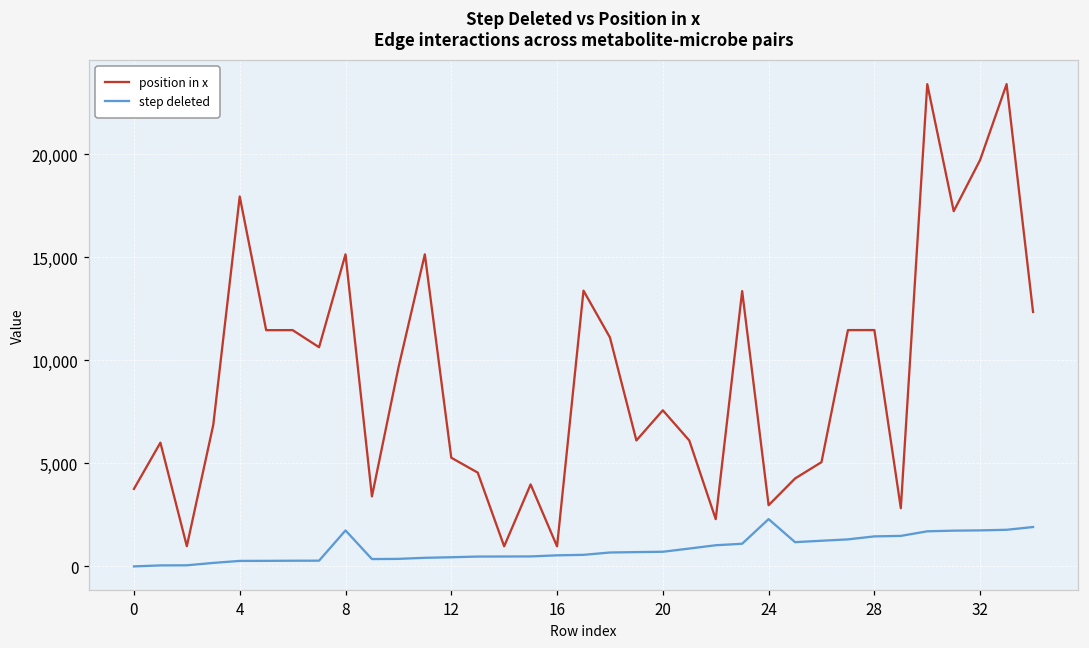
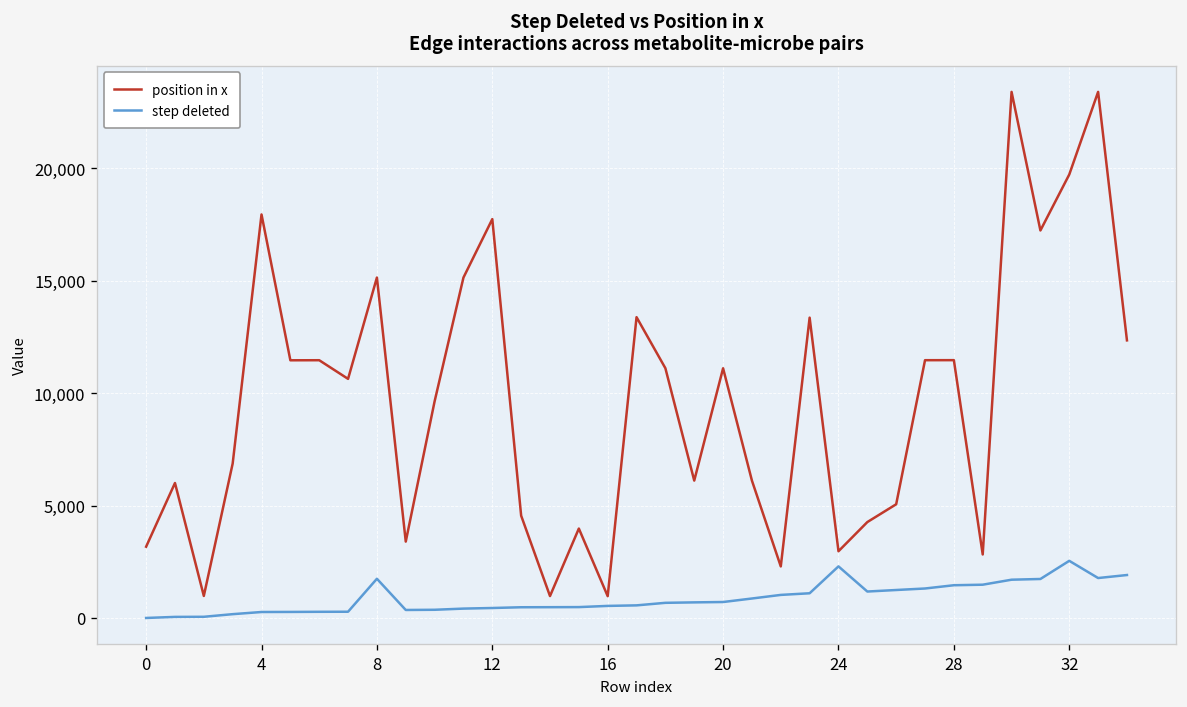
position in x, 0: 3,800 -> 3,200
position in x, 12: 5,300 -> 17,700
position in x, 20: 7,600 -> 11,100
step deleted, 32: 1,700 -> 2,500
